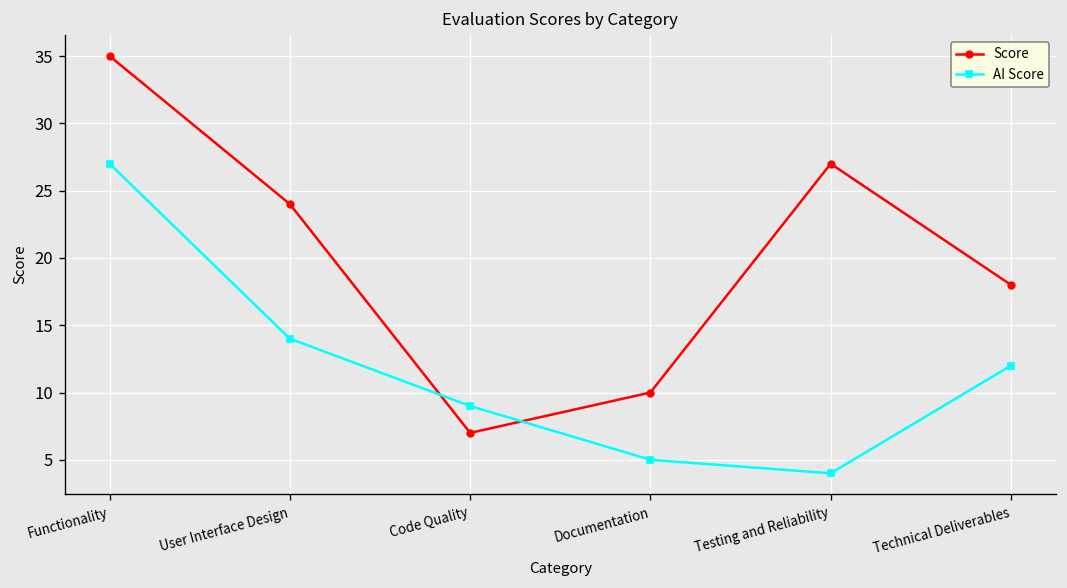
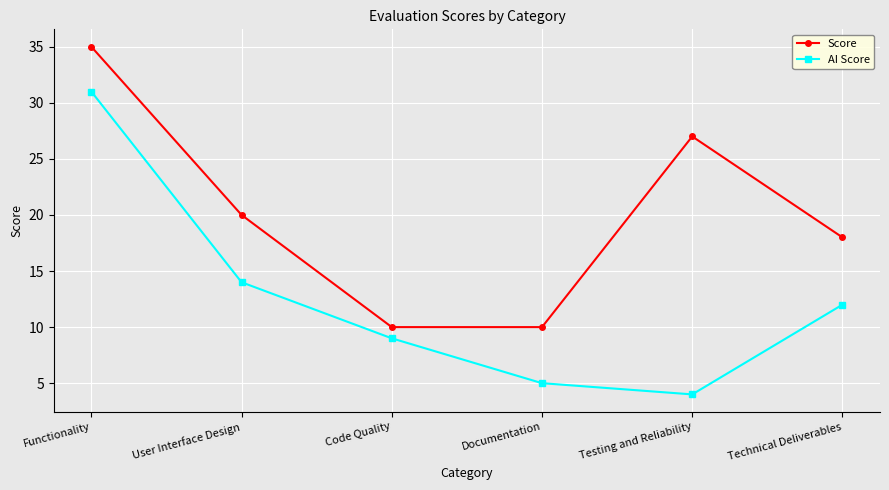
AI Score, Functionality: 27 -> 31
Score, User Interface Design: 24 -> 20
Score, Code Quality: 7 -> 10
